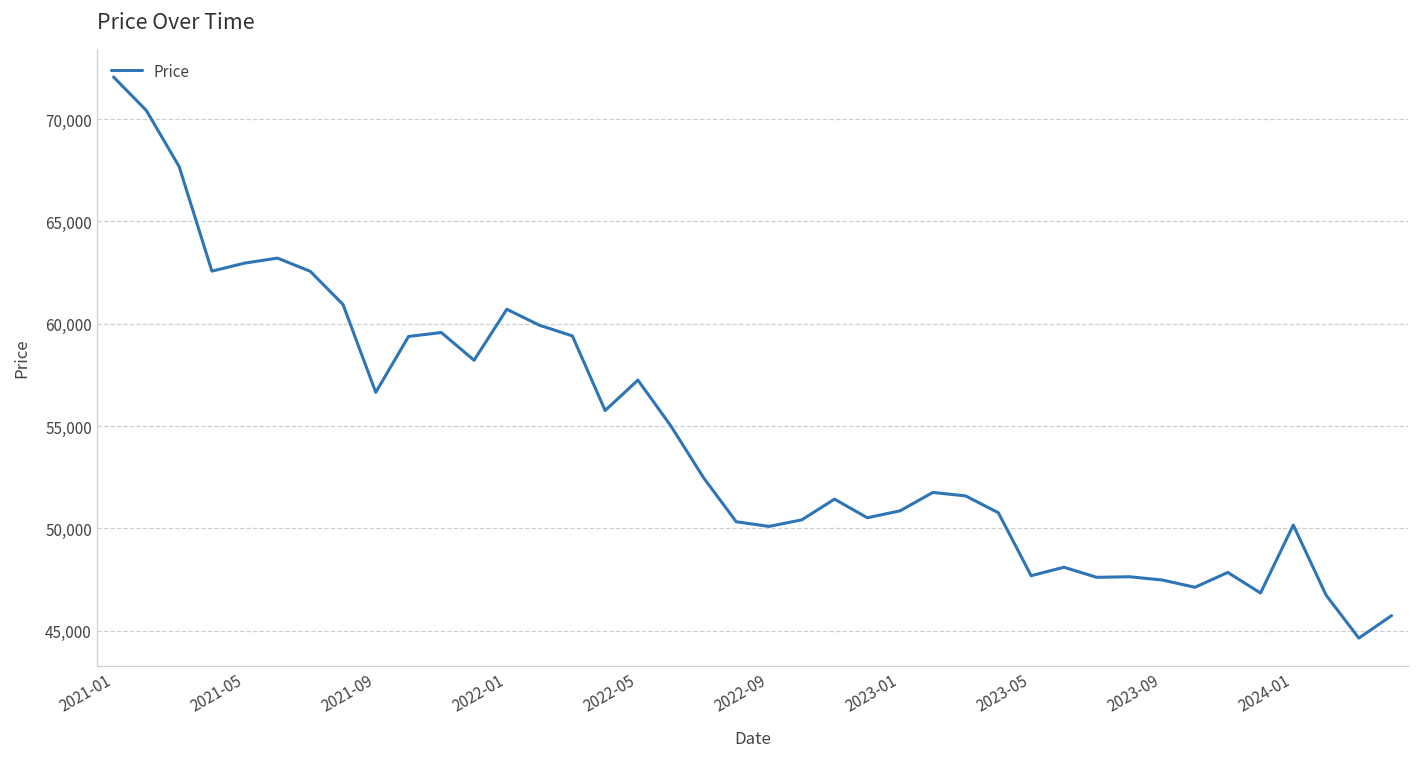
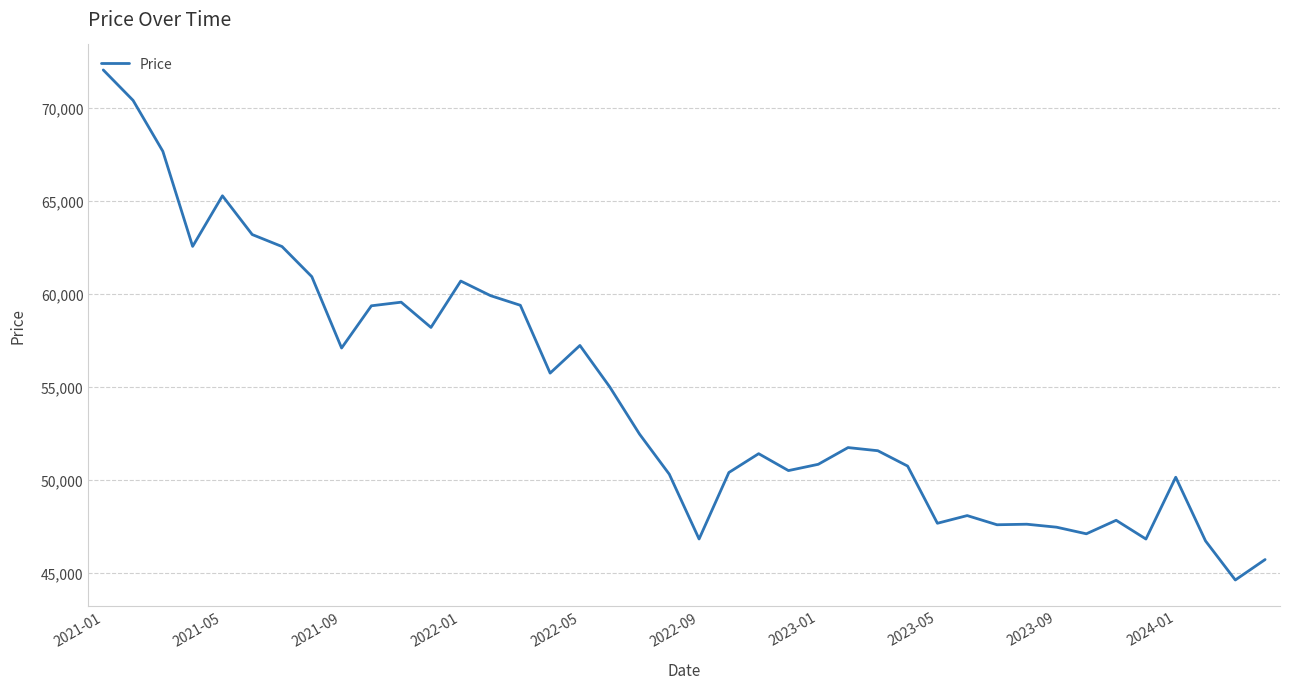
2021-05: 63,000 -> 65,300
2021-09: 56,600 -> 57,100
2022-09: 50,100 -> 46,800
